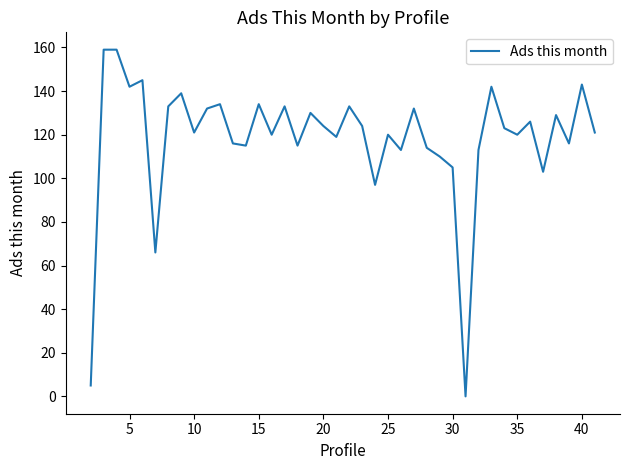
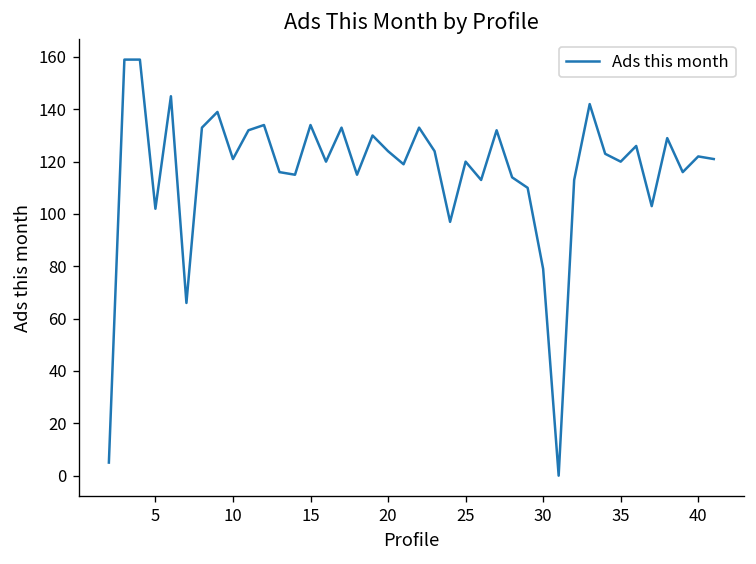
5: 142 -> 102
30: 105 -> 79
40: 143 -> 122
